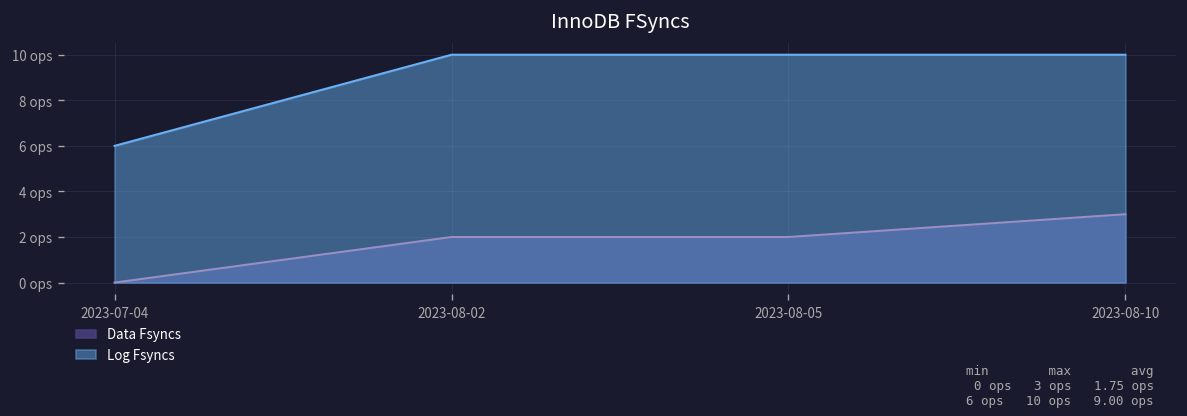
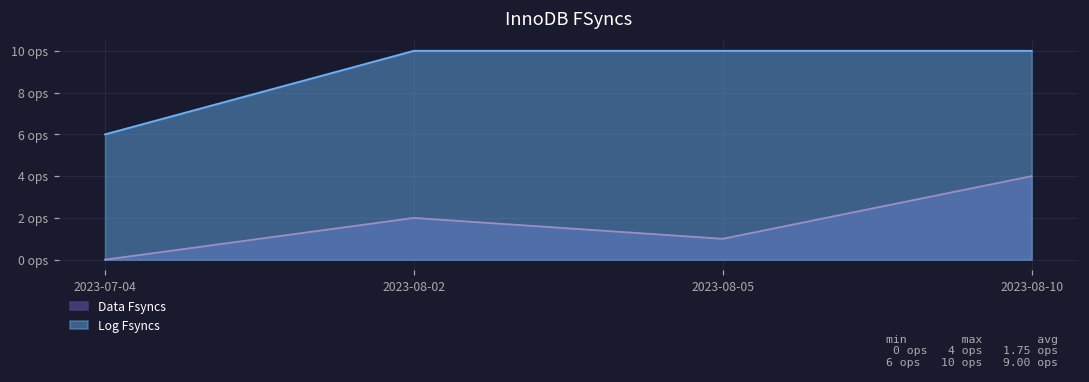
Data Fsyncs, 2023-08-05: 2 ops -> 1 ops
Data Fsyncs, 2023-08-10: 3 -> 4
